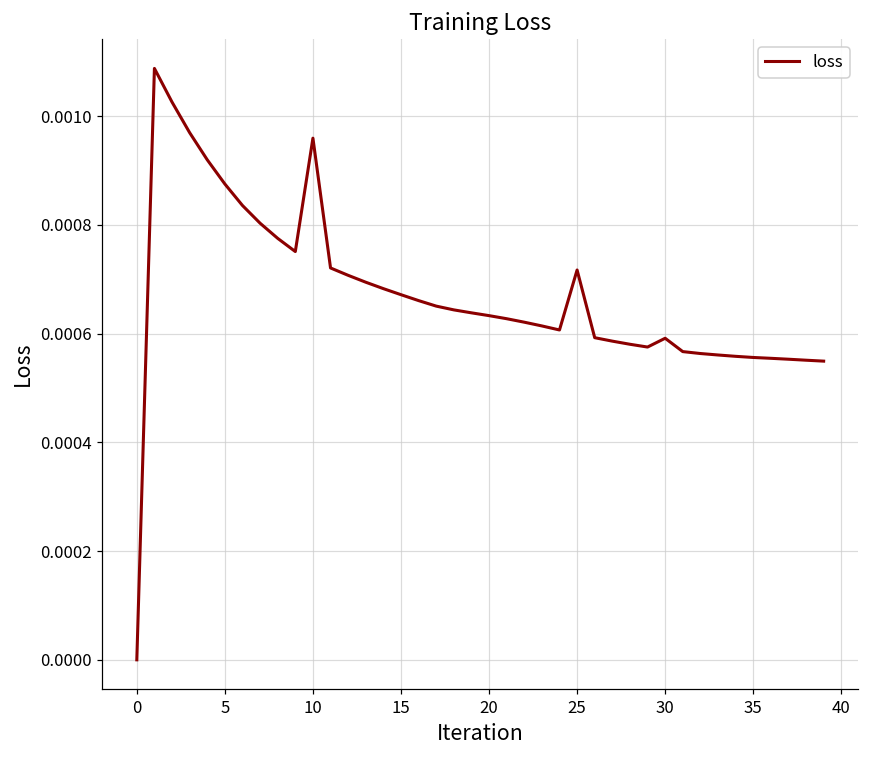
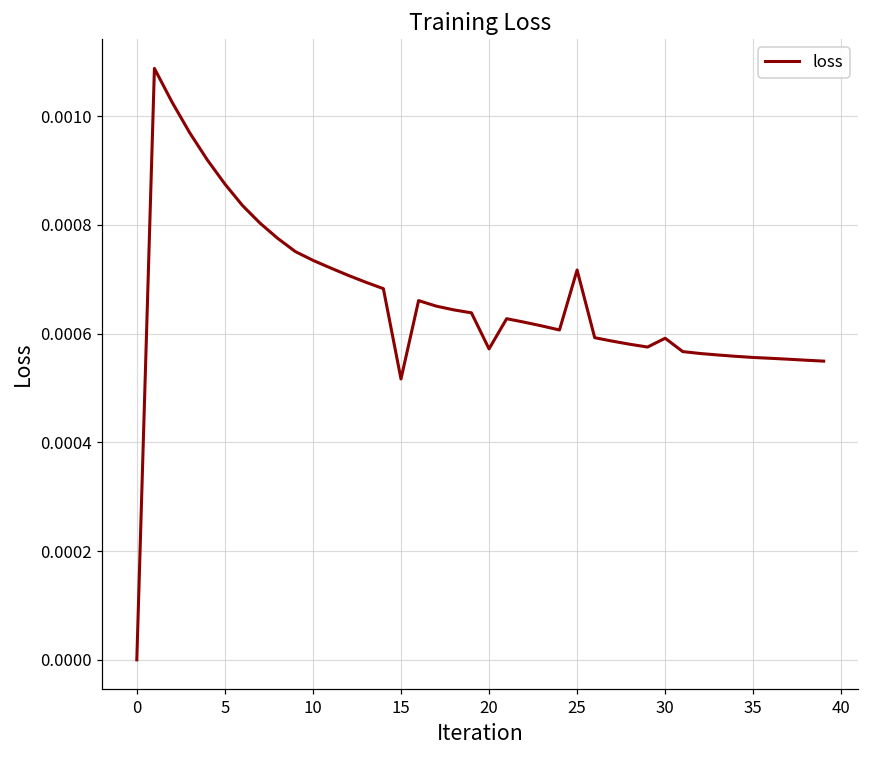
10: 0.00096 -> 0.00073
15: 0.00067 -> 0.00052
20: 0.00063 -> 0.00057
